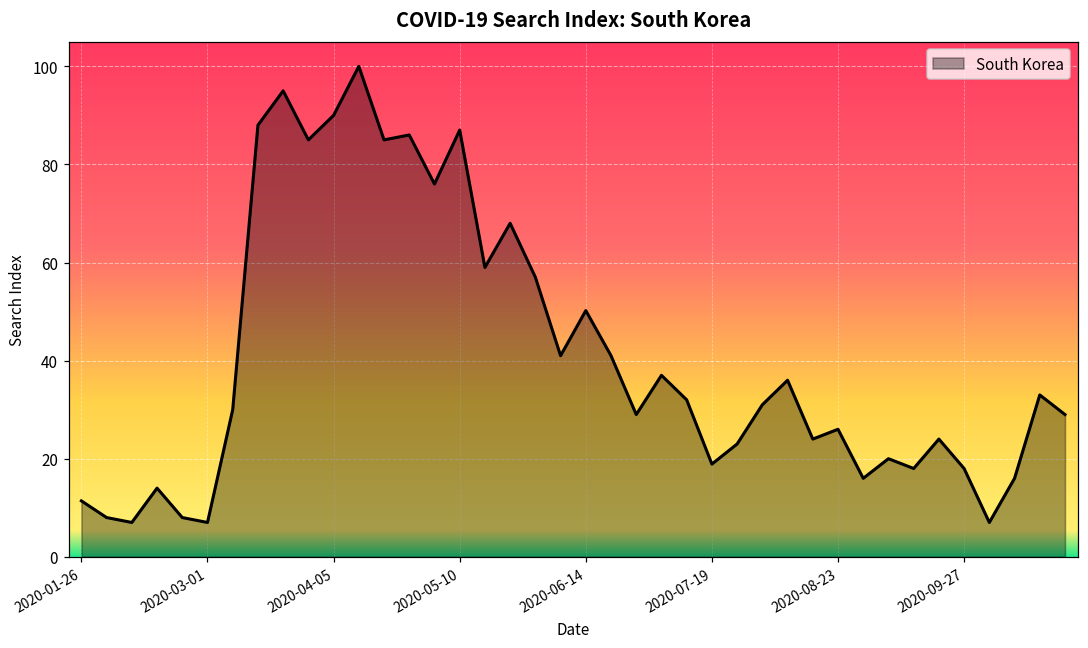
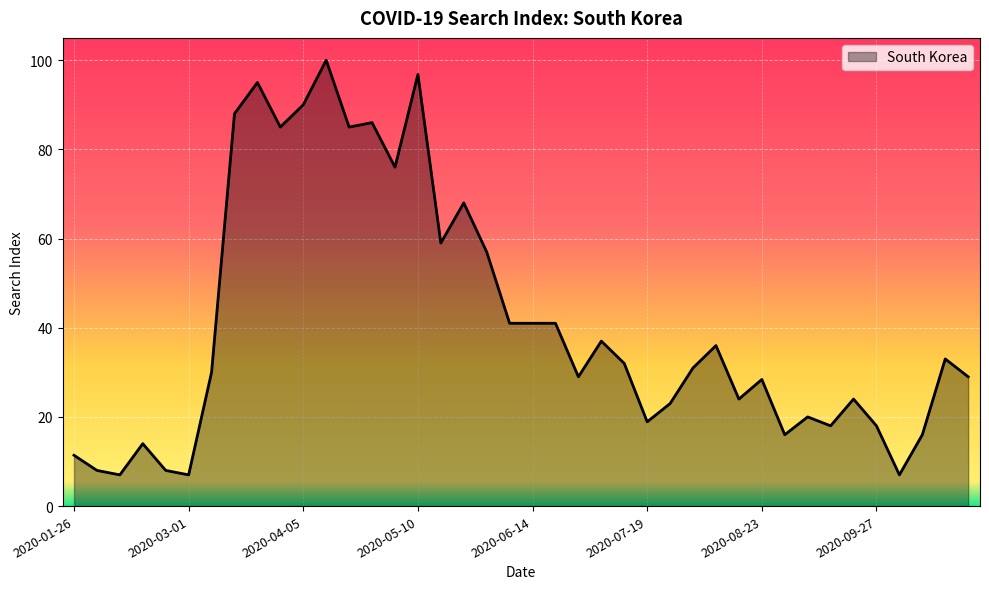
2020-05-10: 87 -> 97
2020-06-14: 50 -> 41
2020-08-23: 26 -> 28
